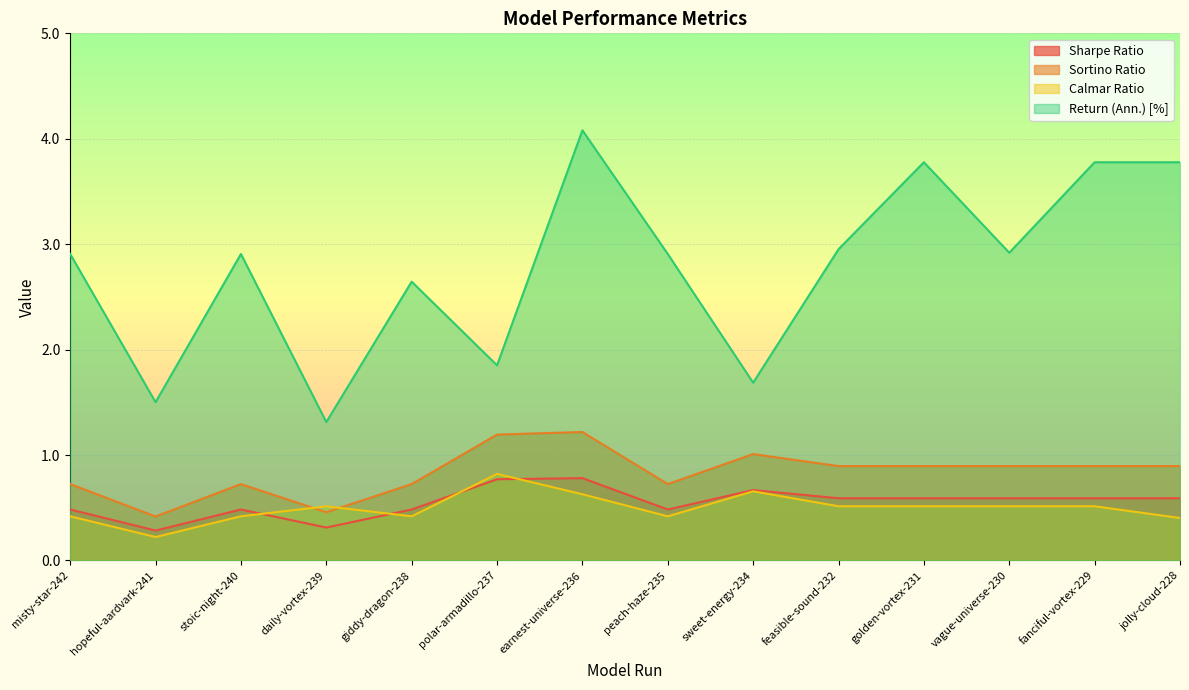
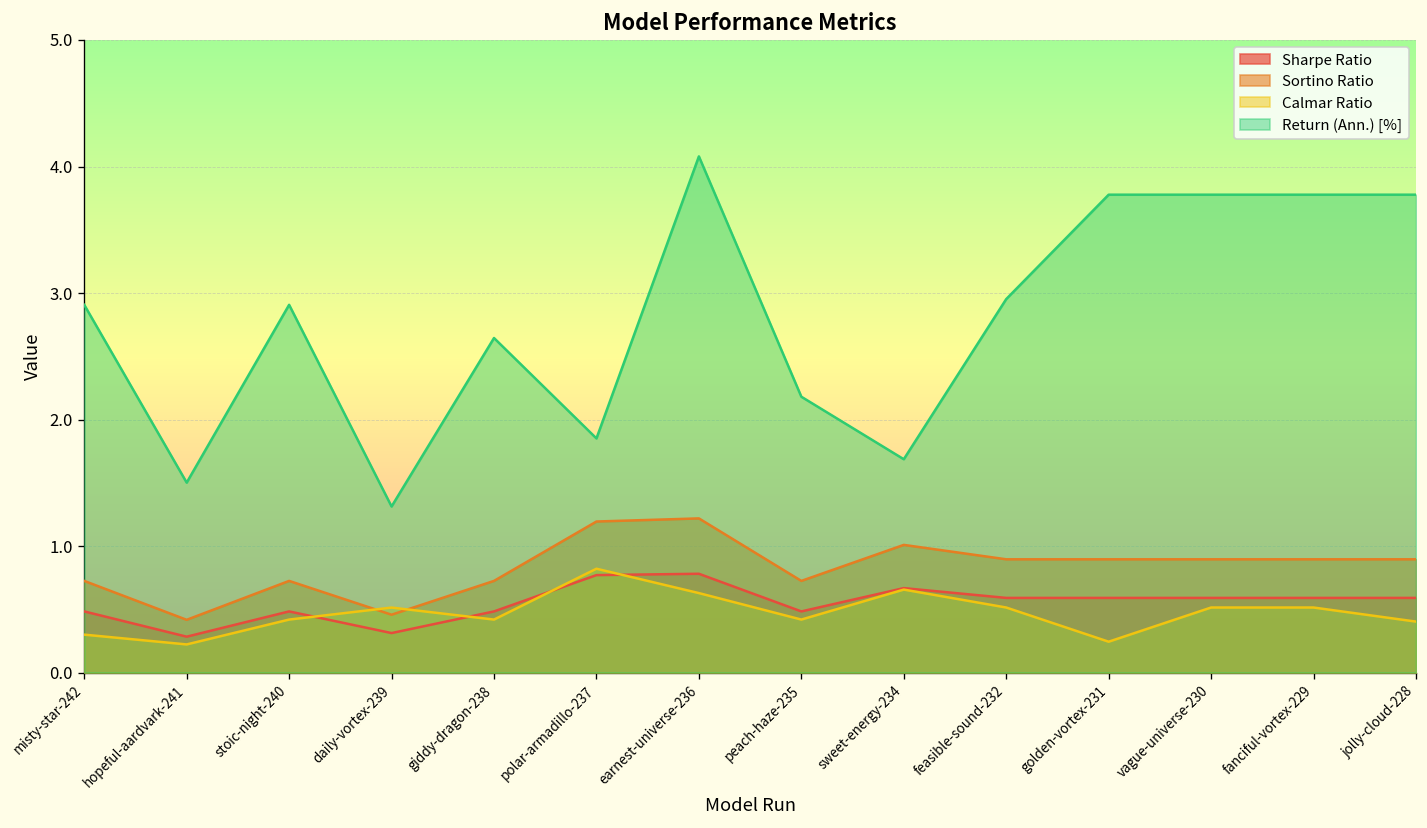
Calmar Ratio, misty-star-242: 0.42 -> 0.30
Return (Ann.) [%], peach-haze-235: 2.91 -> 2.18
Calmar Ratio, golden-vortex-231: 0.51 -> 0.24
Return (Ann.) [%], vague-universe-230: 2.92 -> 3.78
